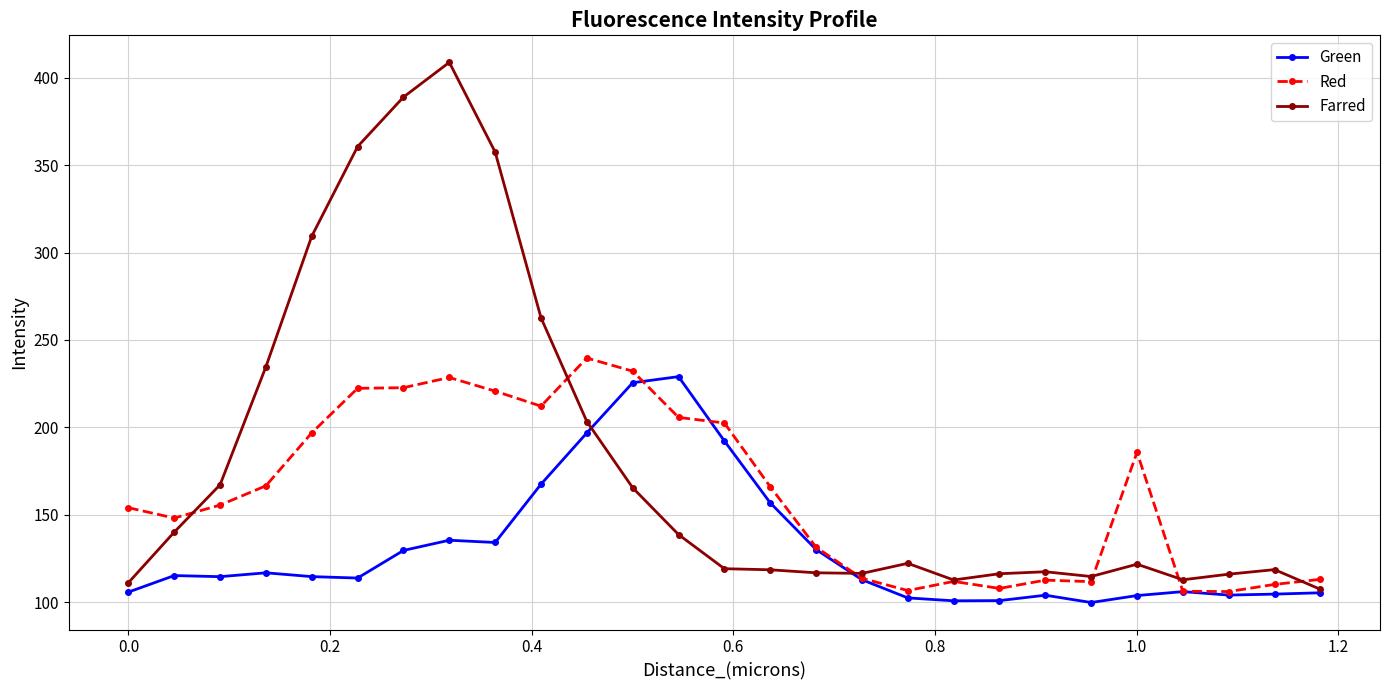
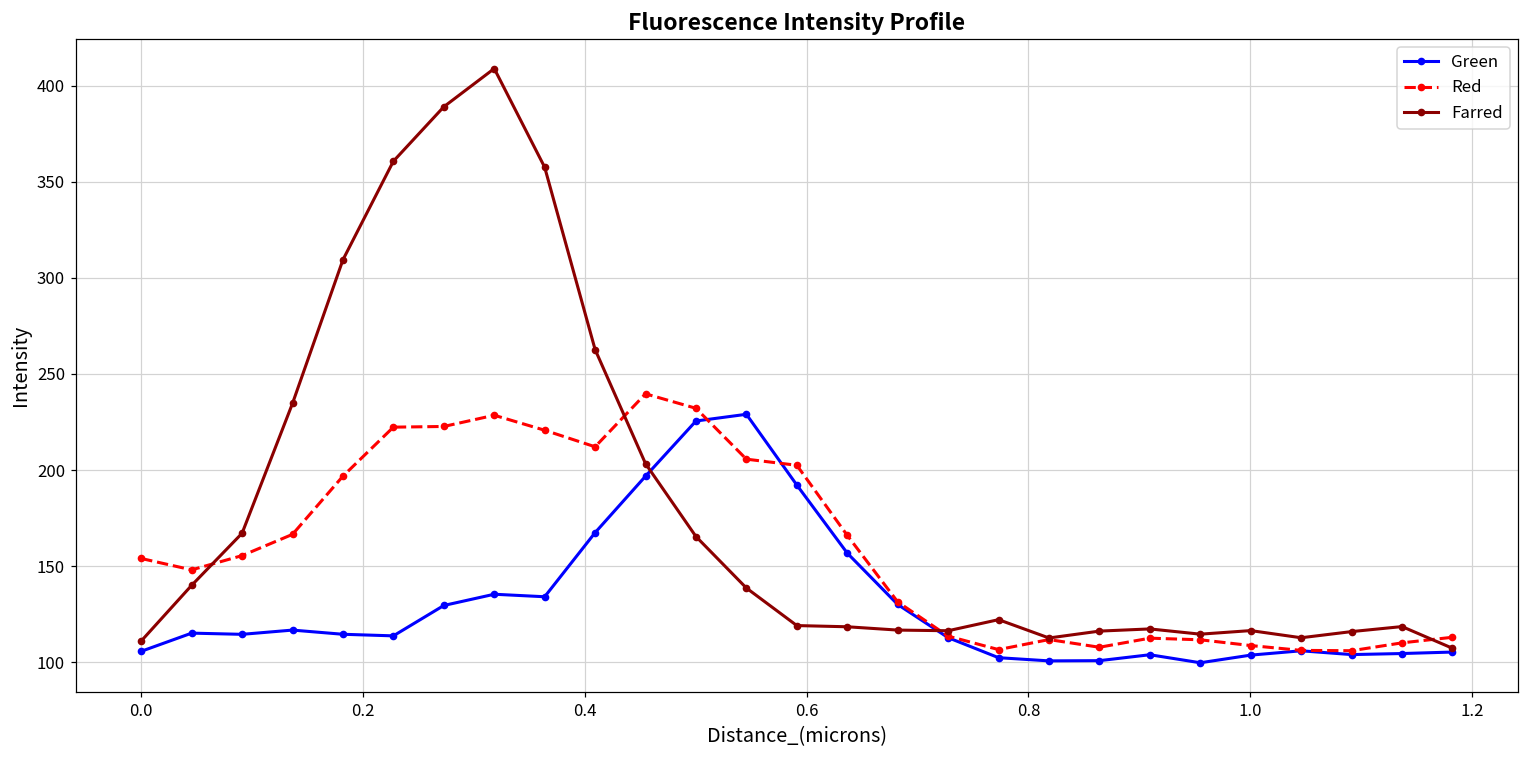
Red, 1.0: 186 -> 109
Farred, 1.0: 122 -> 116
